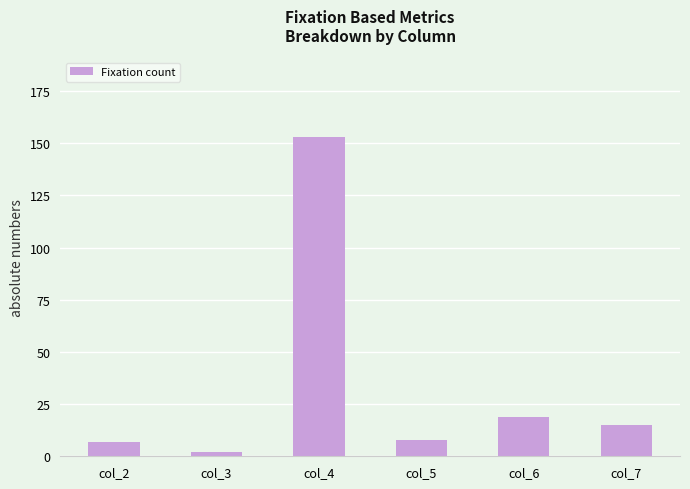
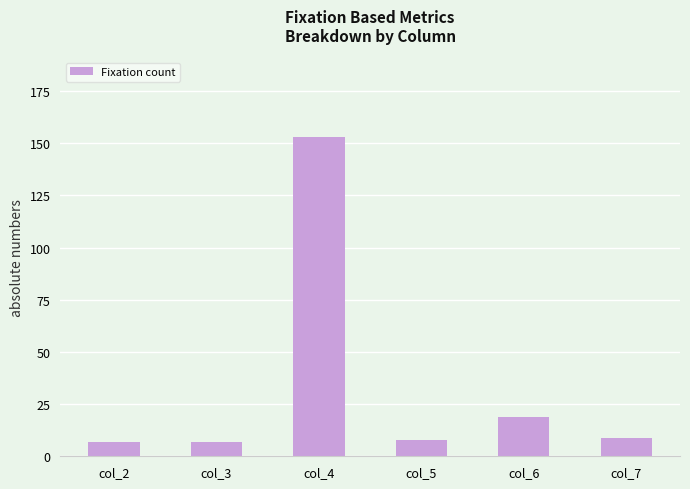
col_3: 2 -> 7
col_7: 15 -> 9
